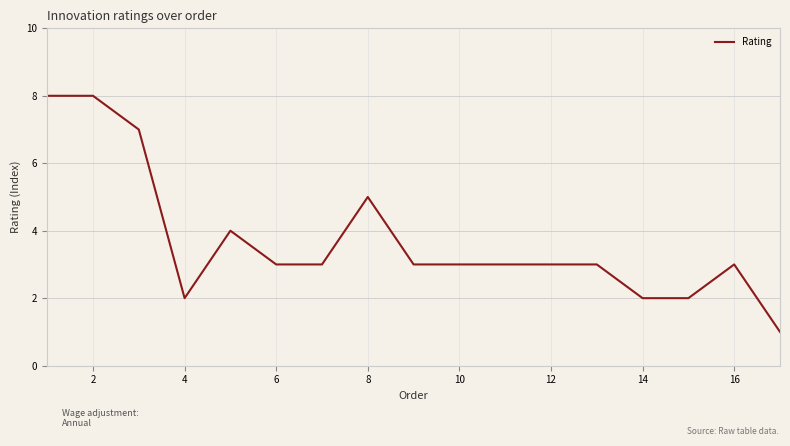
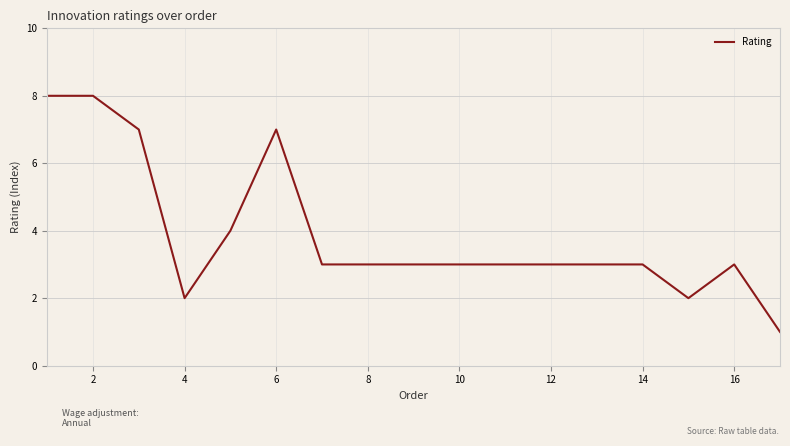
6: 3 -> 7
8: 5 -> 3
14: 2 -> 3
